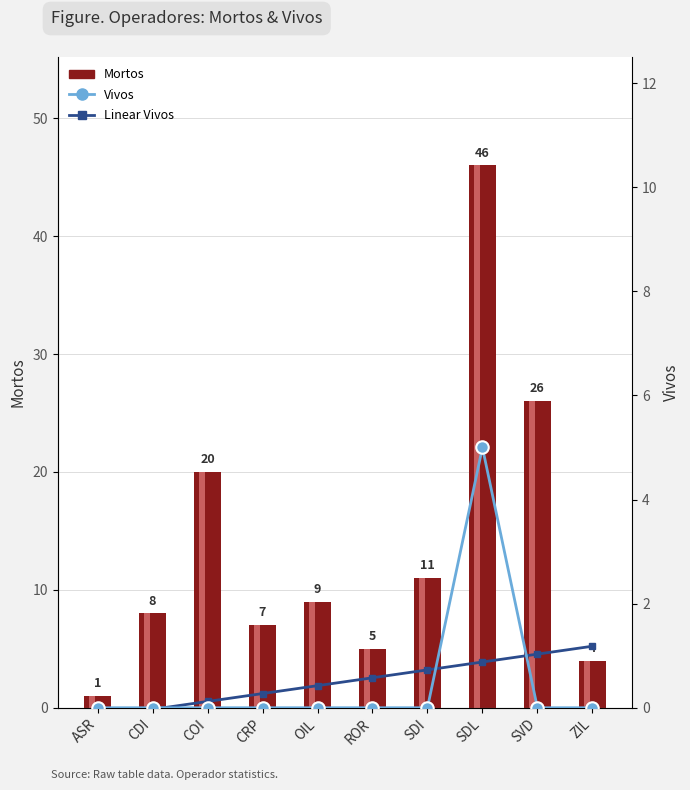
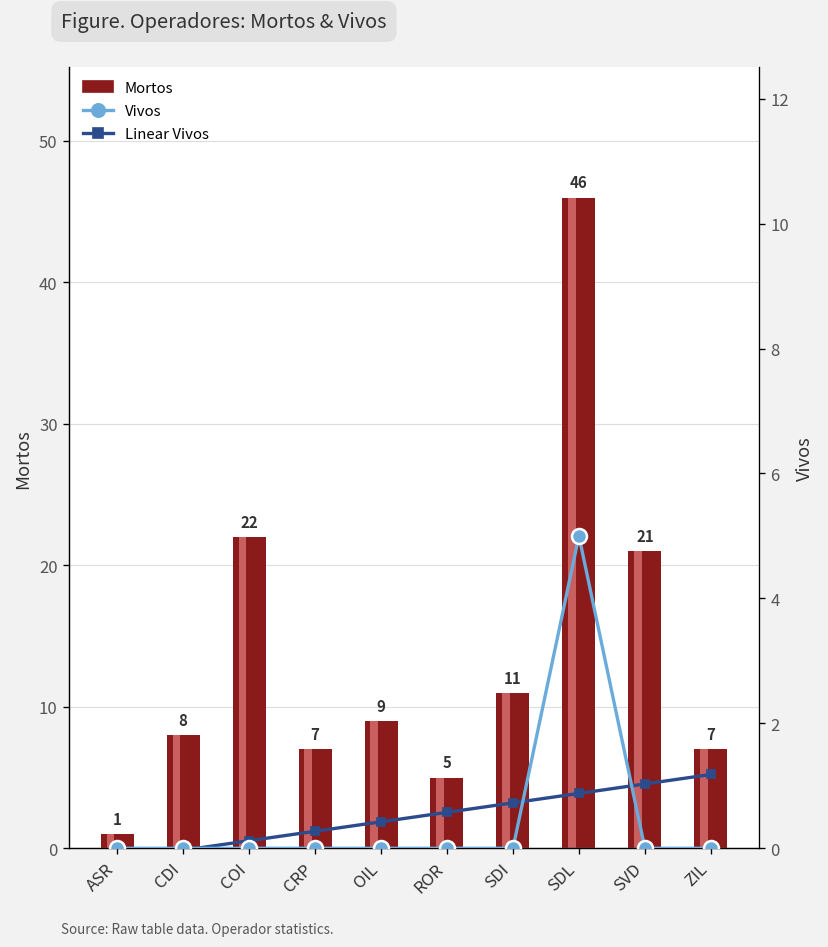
Mortos, COI: 20 -> 22
Mortos, SVD: 26 -> 21
Mortos, ZIL: 4 -> 7
